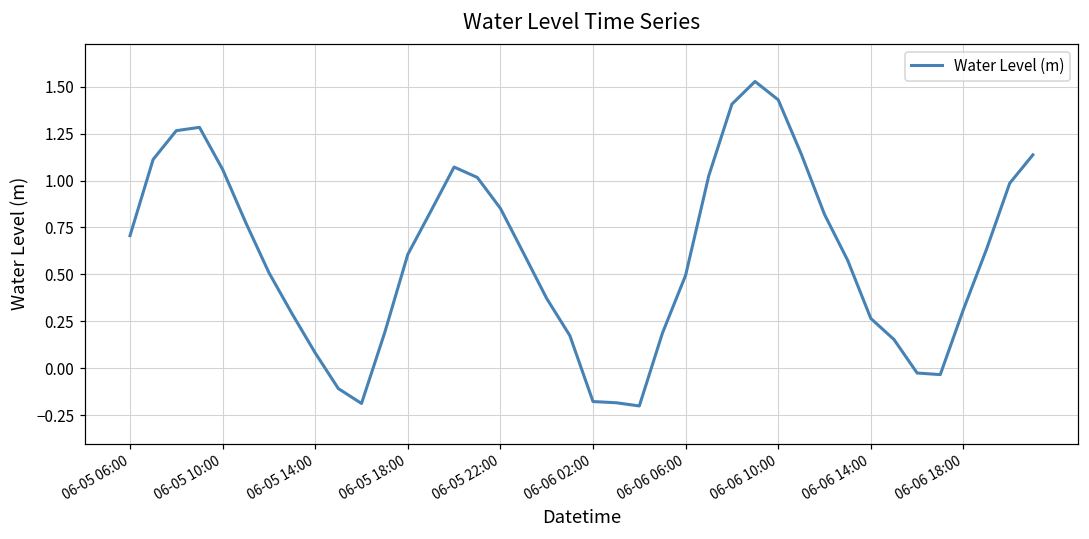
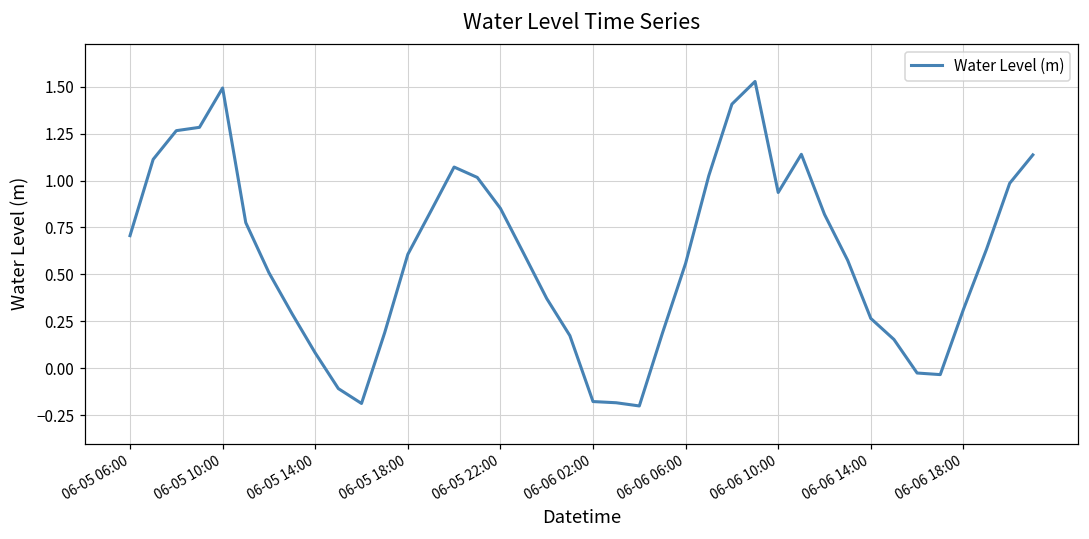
06-05 10:00: 1.06 -> 1.49
06-06 06:00: 0.50 -> 0.56
06-06 10:00: 1.43 -> 0.94
